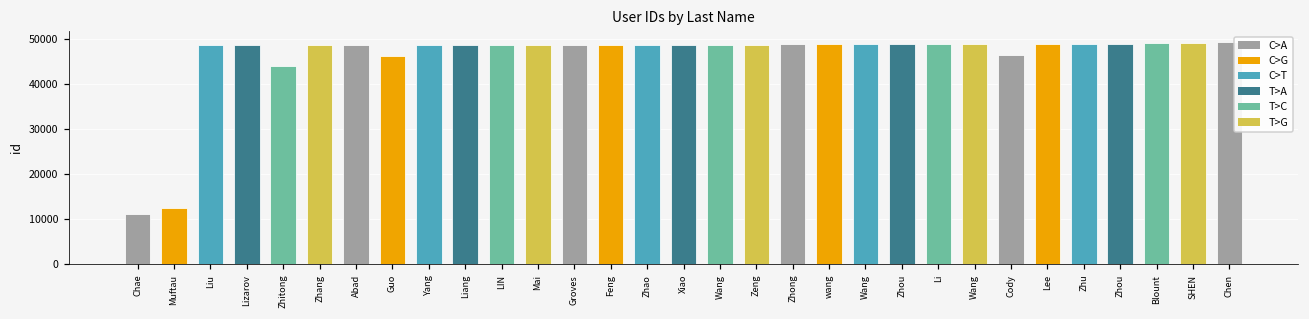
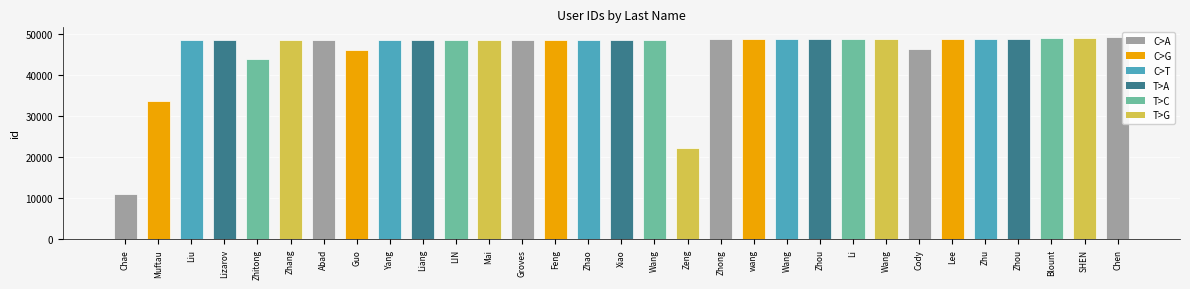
Muftau: 12000 -> 34000
Zeng: 49000 -> 22000
